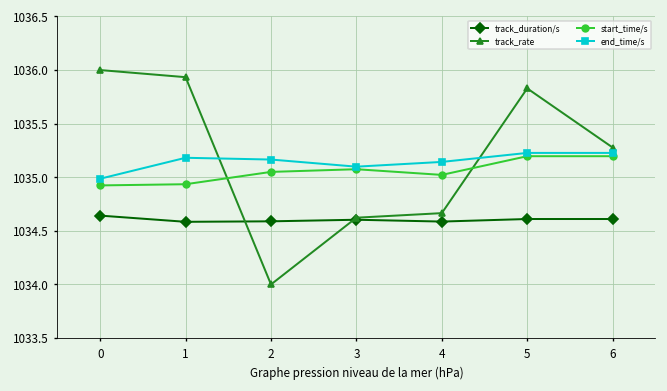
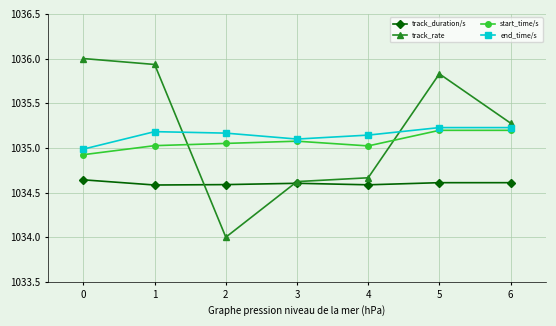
start_time/s, 1: 1034.9 -> 1035.0
